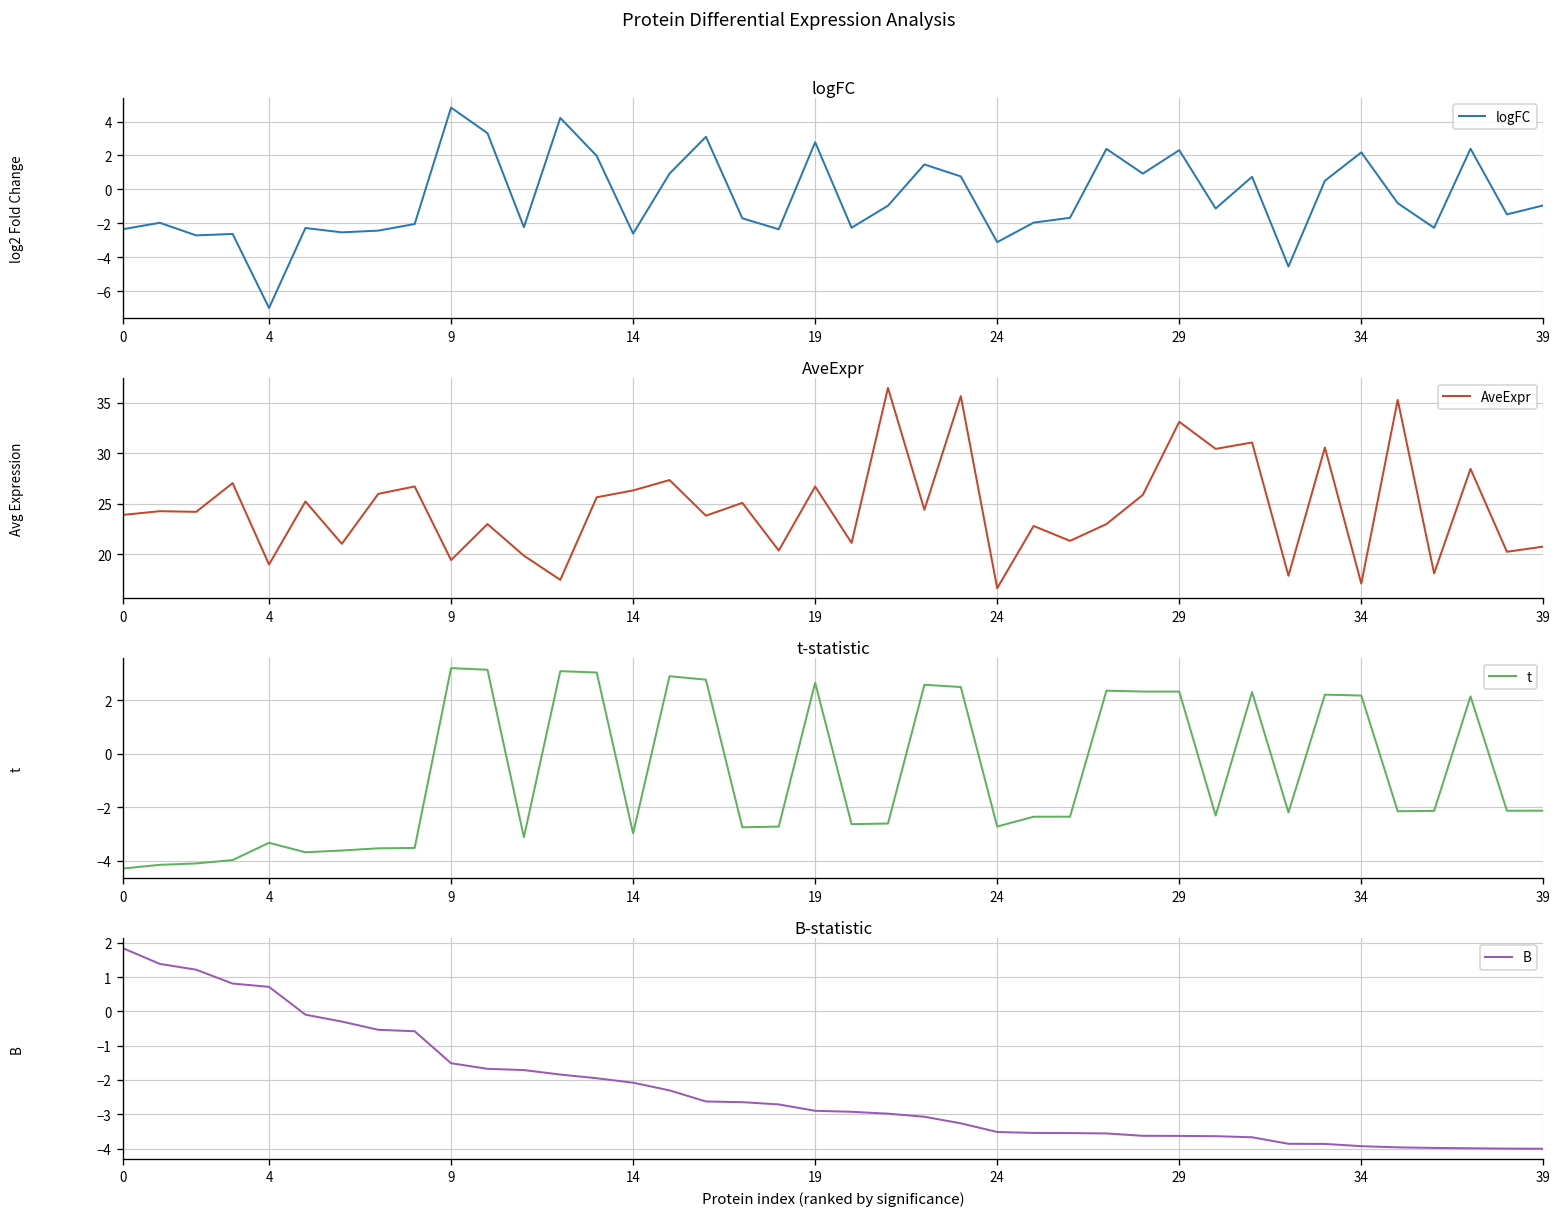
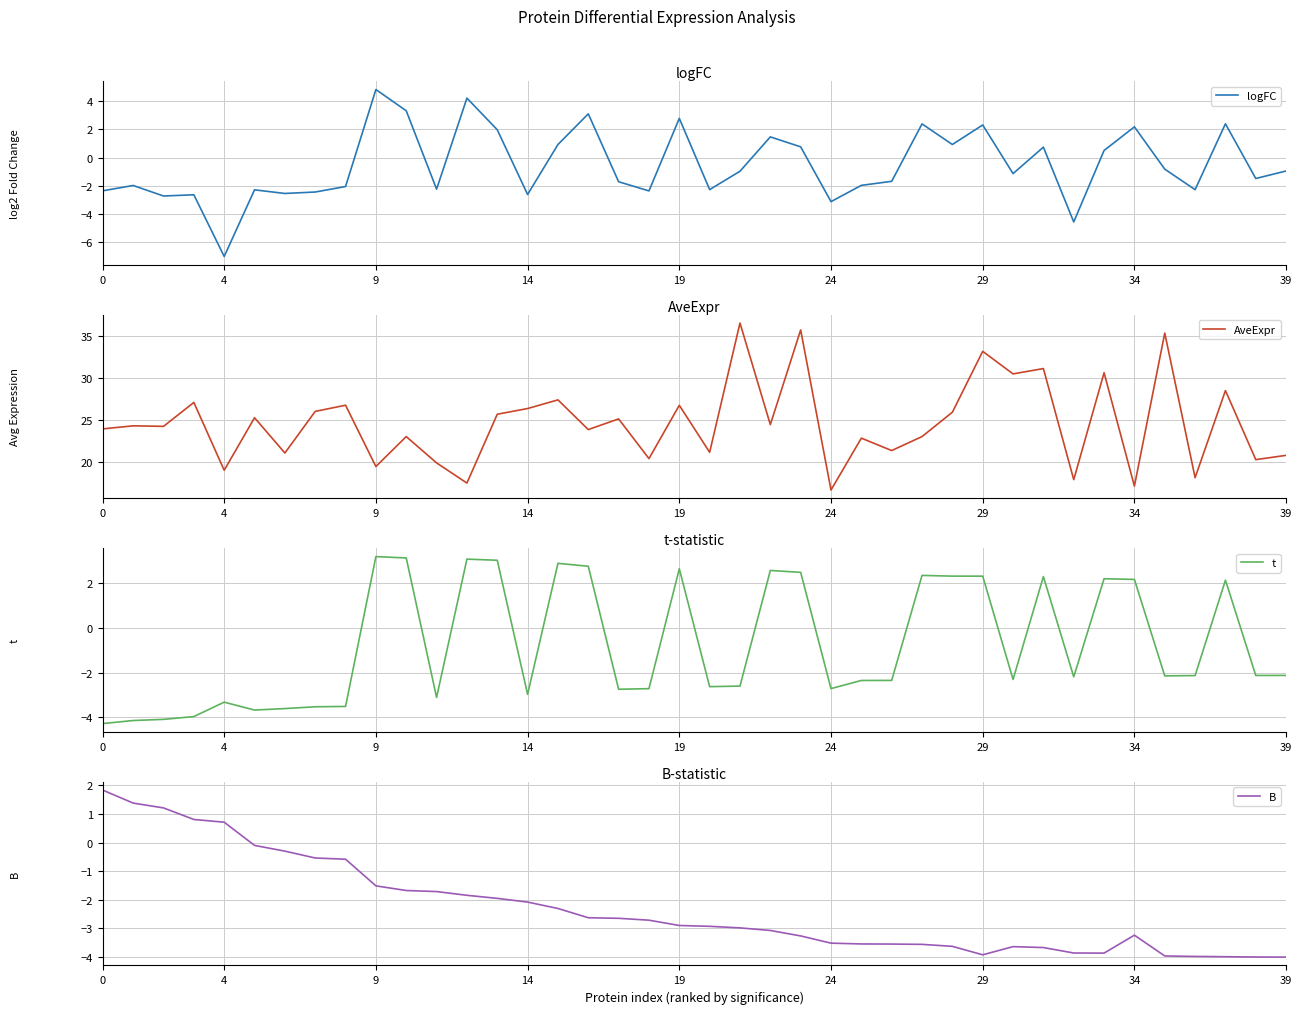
B-statistic, 29: -3.6 -> -3.9
B-statistic, 34: -3.9 -> -3.2
